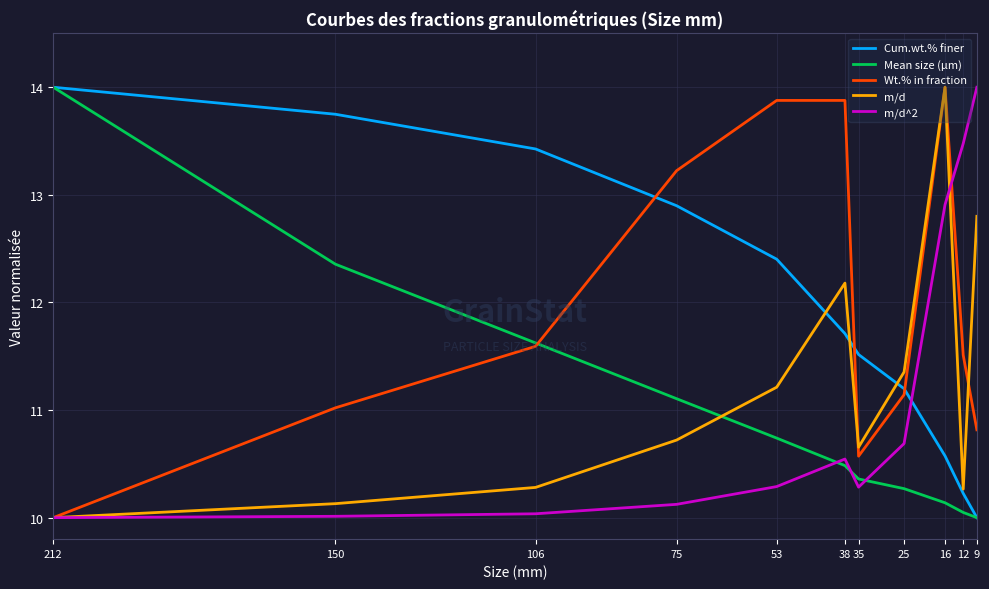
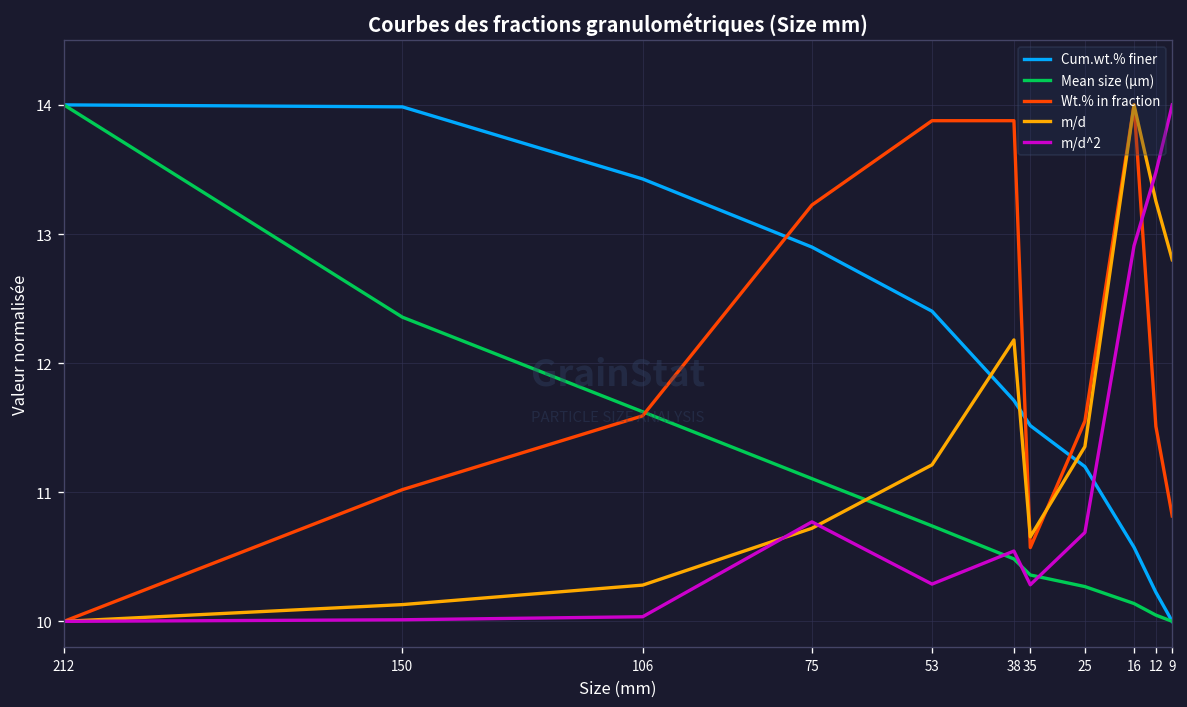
Cum.wt.% finer, 150: 13.75 -> 13.98
m/d^2, 75: 10.12 -> 10.77
Wt.% in fraction, 25: 11.14 -> 11.55
m/d, 12: 10.27 -> 13.25
